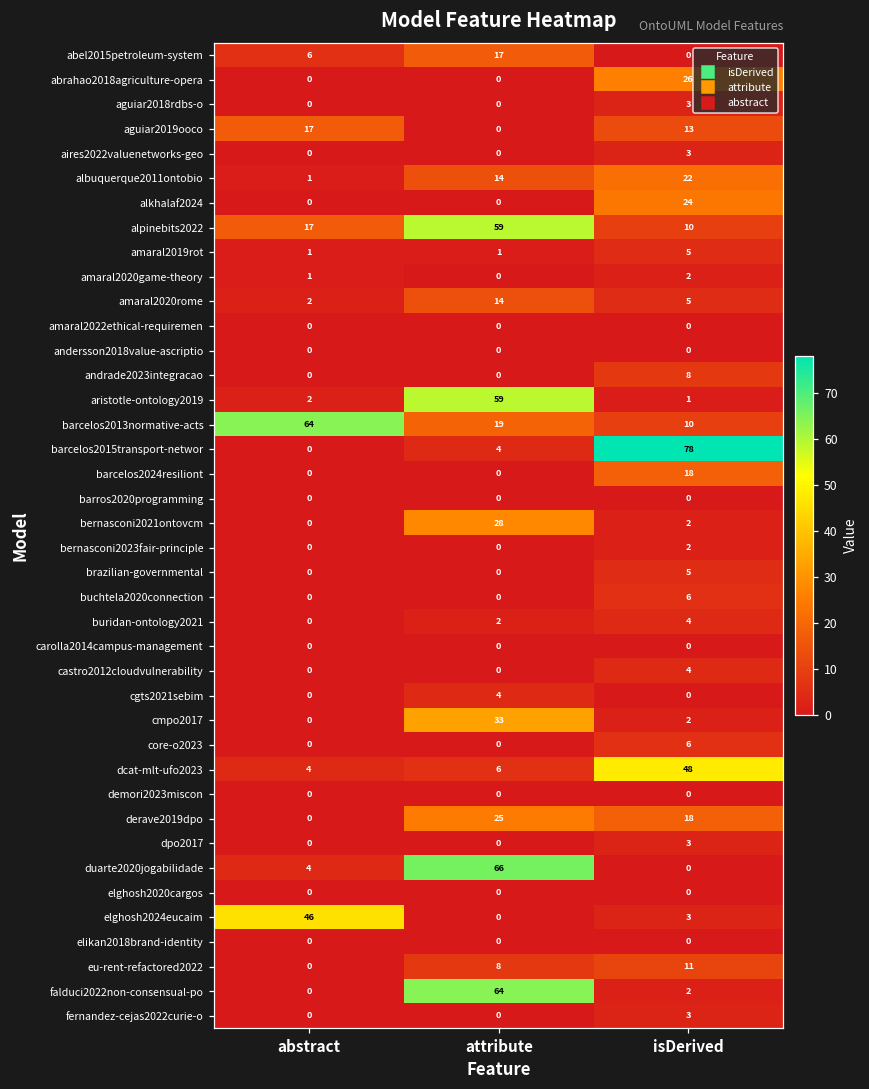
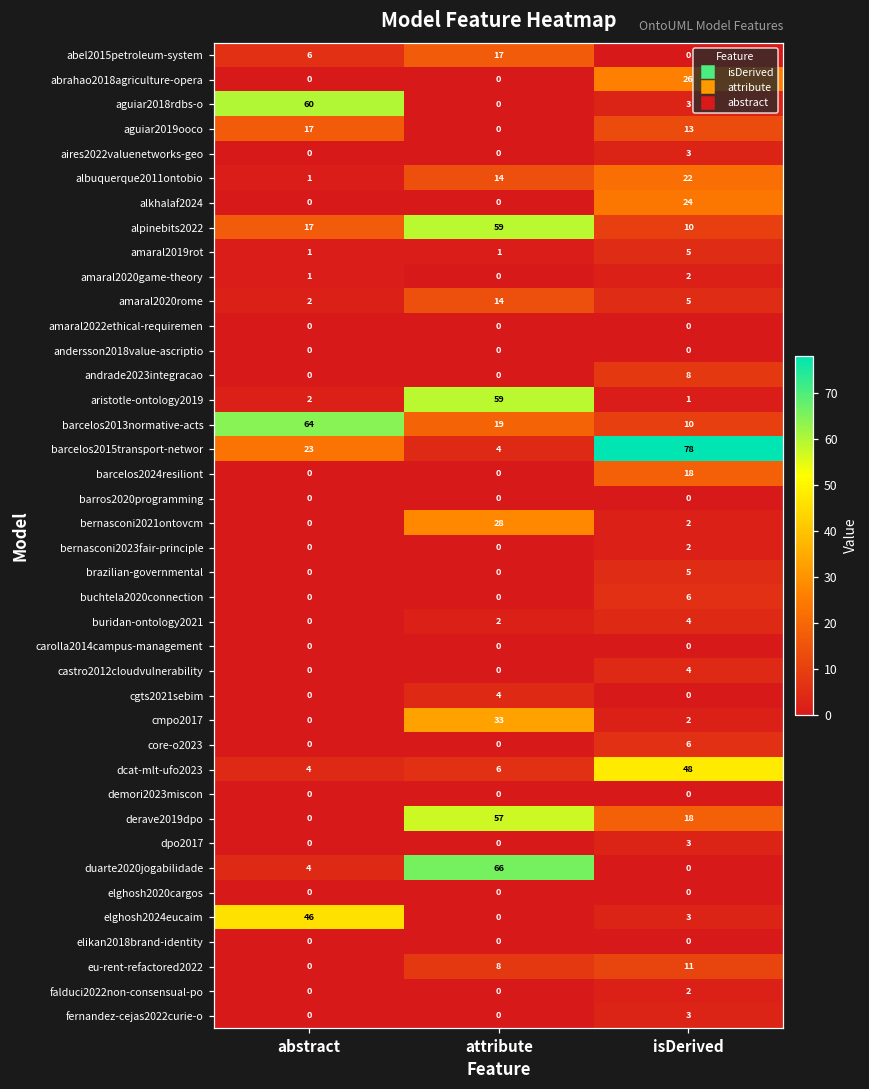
aguiar2018rdbs-o, abstract: 0 -> 60
barcelos2015transport-networ, abstract: 0 -> 23
derave2019dpo, attribute: 25 -> 57
falduci2022non-consensual-po, attribute: 64 -> 0
